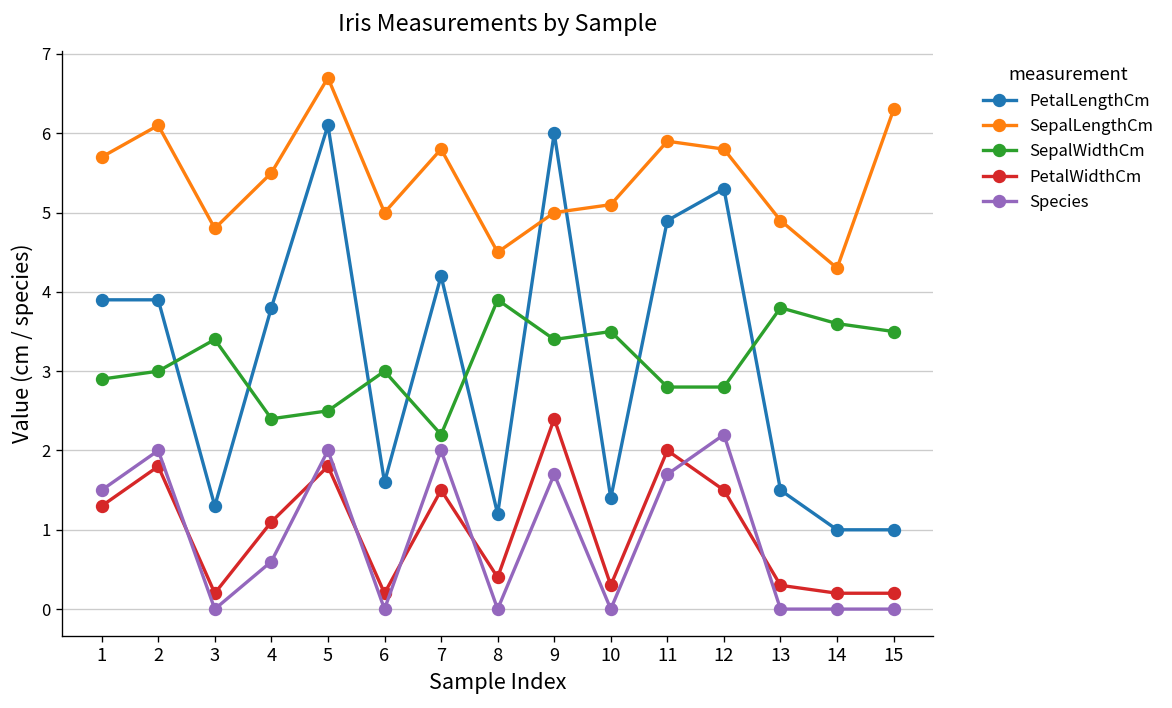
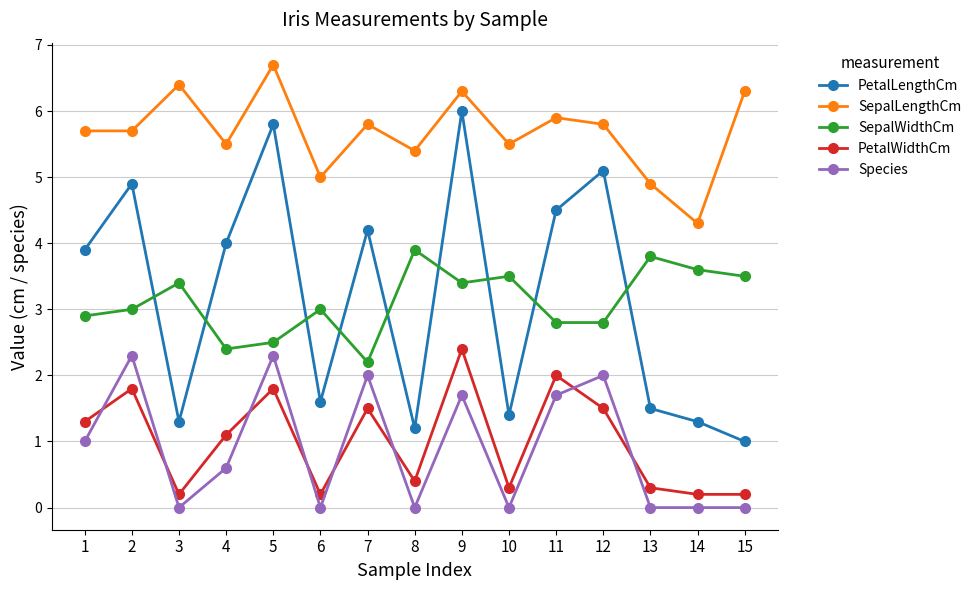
Species, 1: 1.5 -> 1.0
PetalLengthCm, 2: 3.9 -> 4.9
SepalLengthCm, 2: 6.1 -> 5.7
Species, 2: 2.0 -> 2.3
SepalLengthCm, 3: 4.8 -> 6.4
PetalLengthCm, 4: 3.8 -> 4.0
PetalLengthCm, 5: 6.1 -> 5.8
Species, 5: 2.0 -> 2.3
SepalLengthCm, 8: 4.5 -> 5.4
SepalLengthCm, 9: 5.0 -> 6.3
SepalLengthCm, 10: 5.1 -> 5.5
PetalLengthCm, 11: 4.9 -> 4.5
PetalLengthCm, 12: 5.3 -> 5.1
Species, 12: 2.2 -> 2.0
PetalLengthCm, 14: 1.0 -> 1.3
